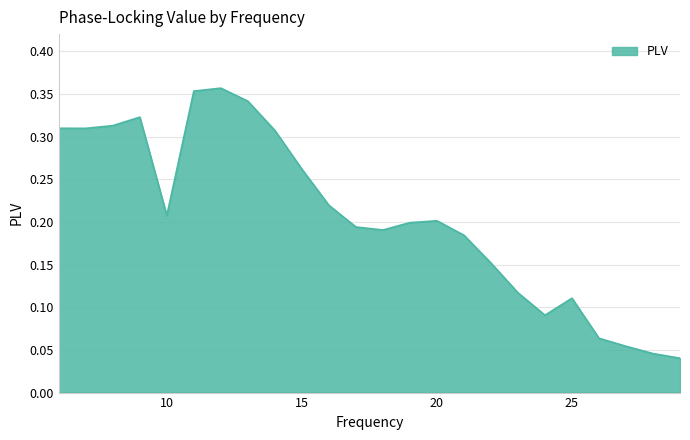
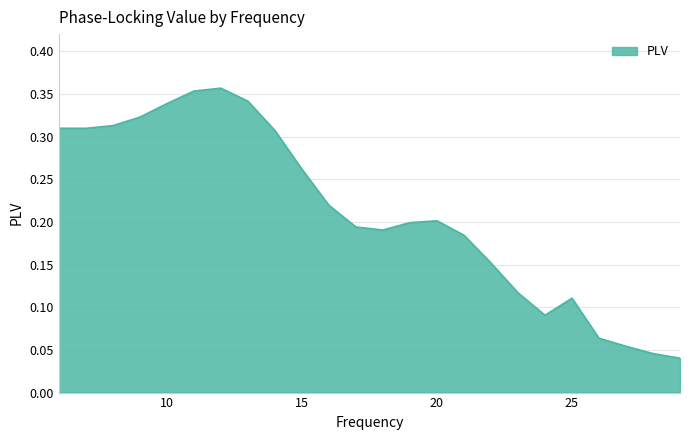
10: 0.21 -> 0.34
